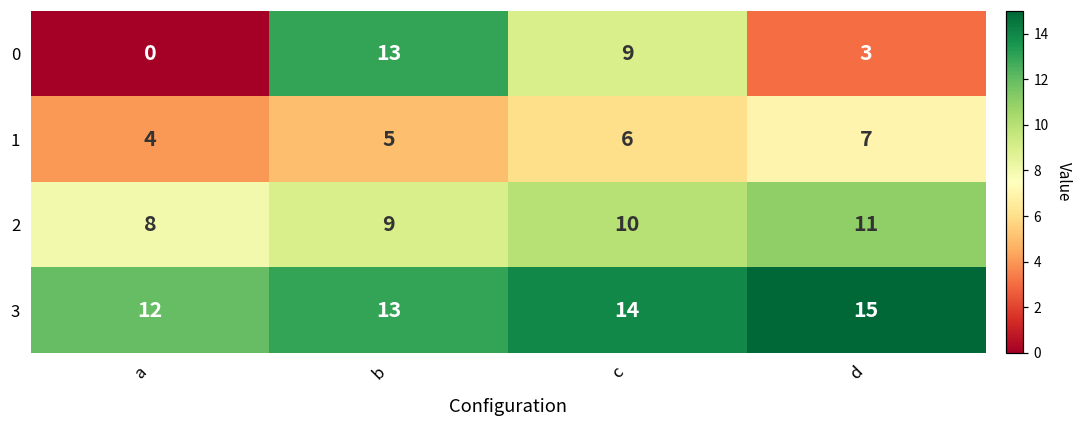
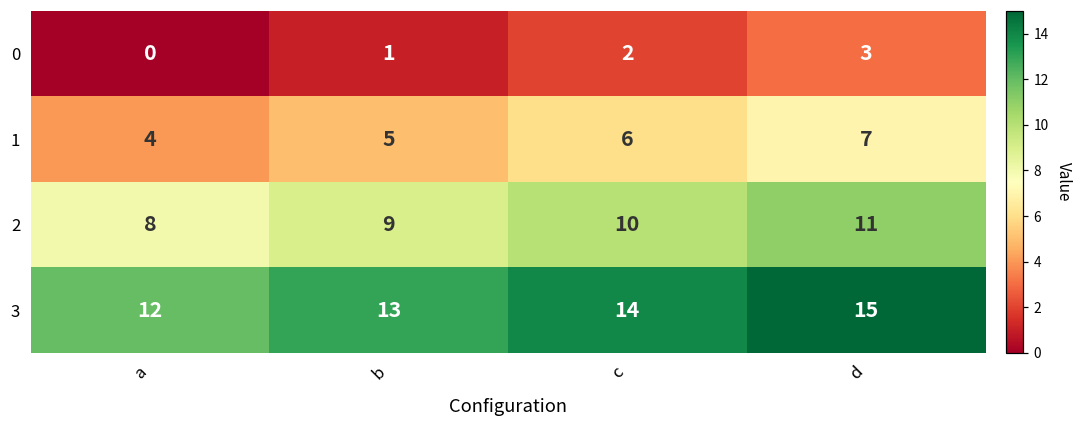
0, b: 13 -> 1
0, c: 9 -> 2
